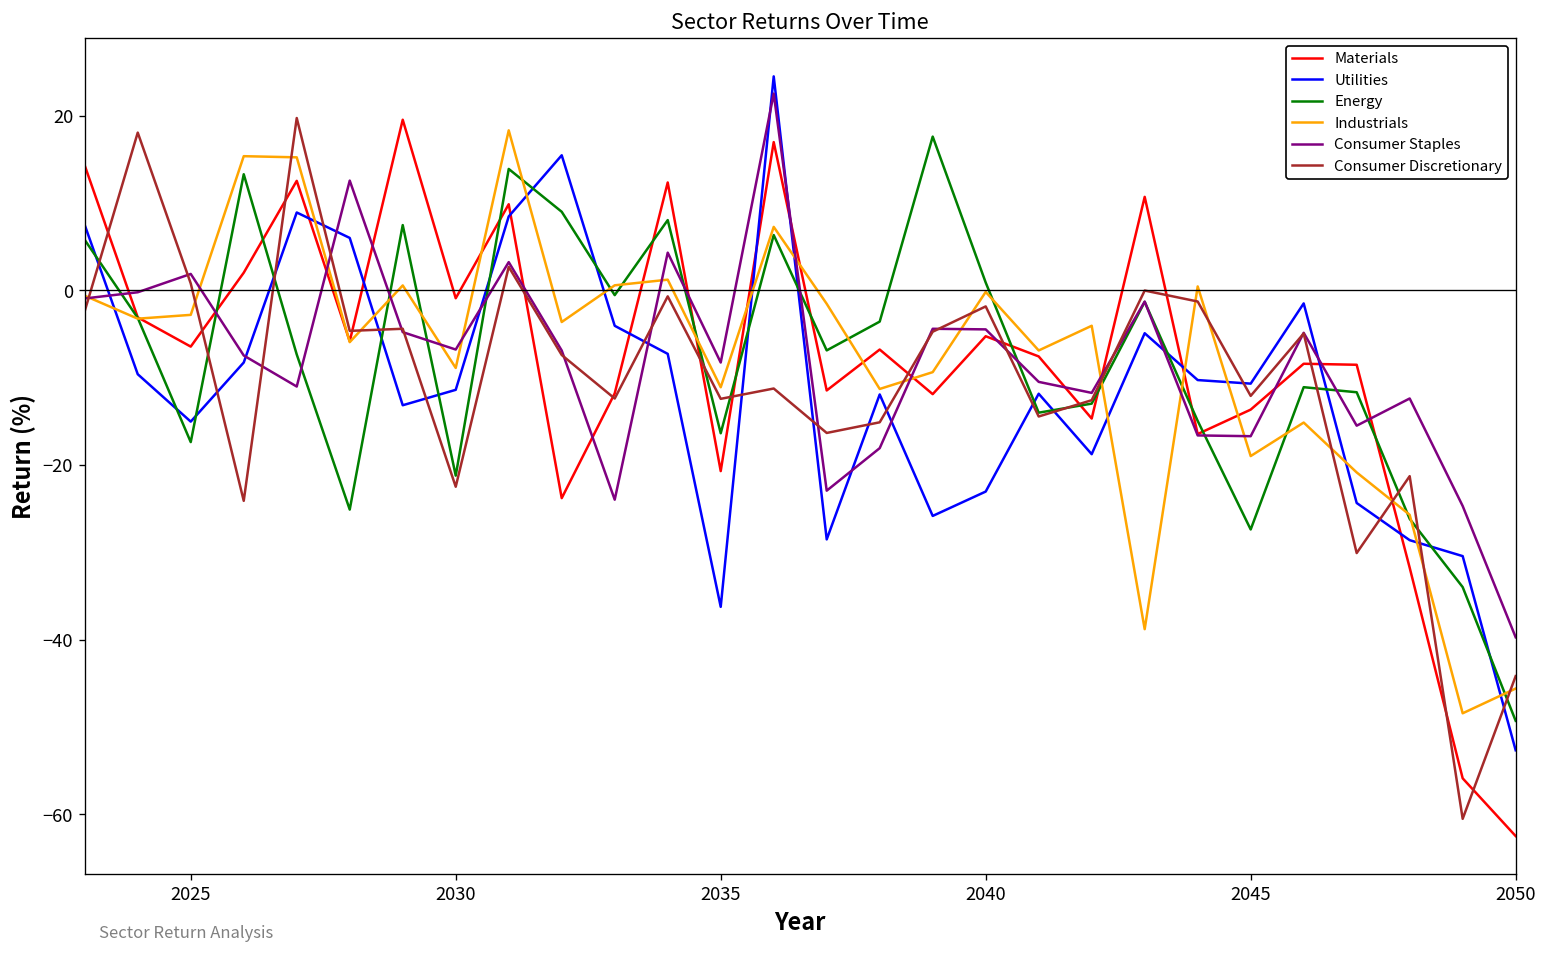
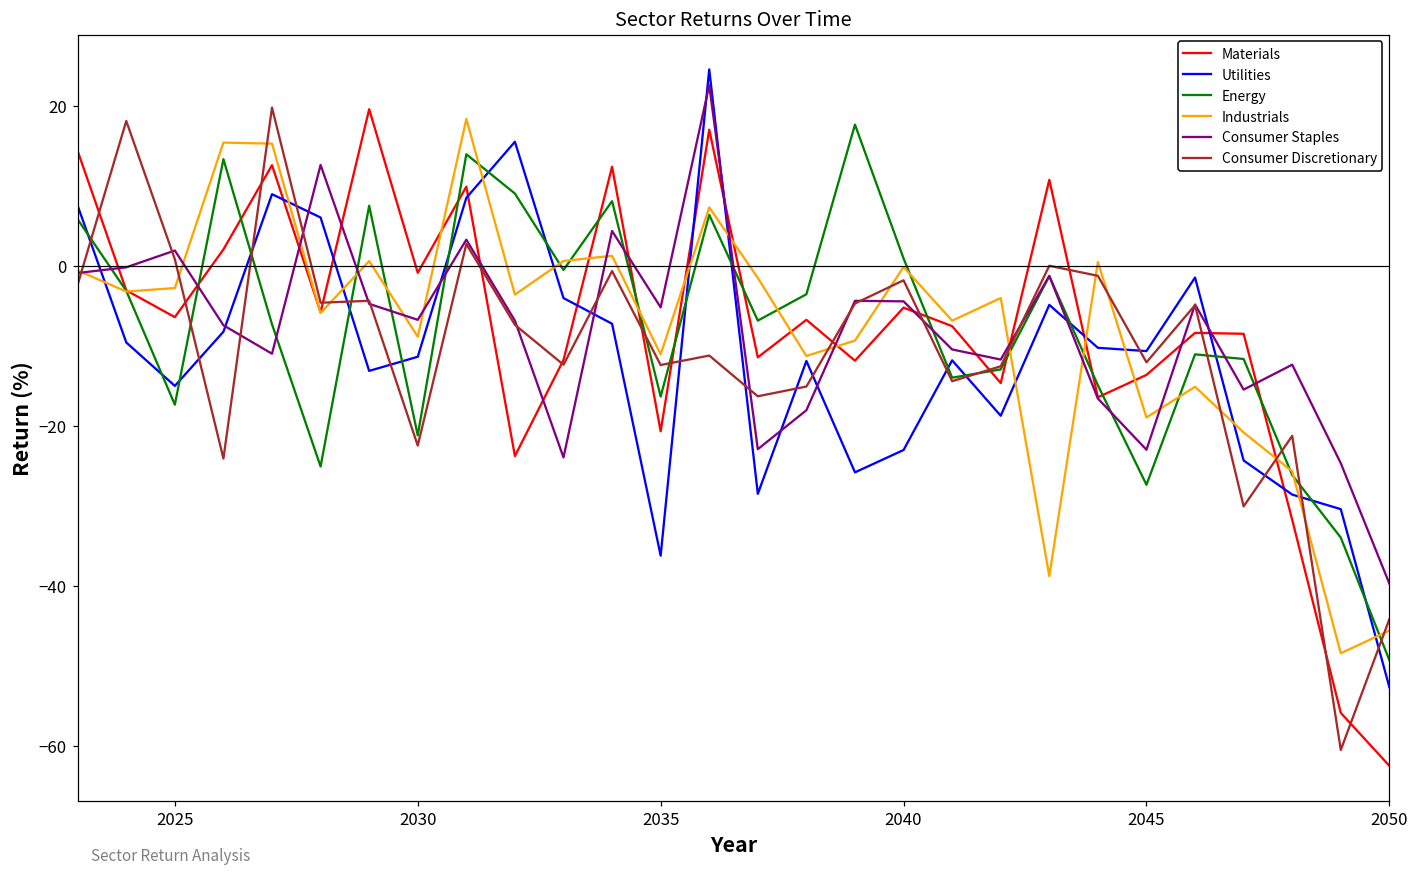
Consumer Staples, 2035: -8 -> -5
Consumer Staples, 2045: -17 -> -23
